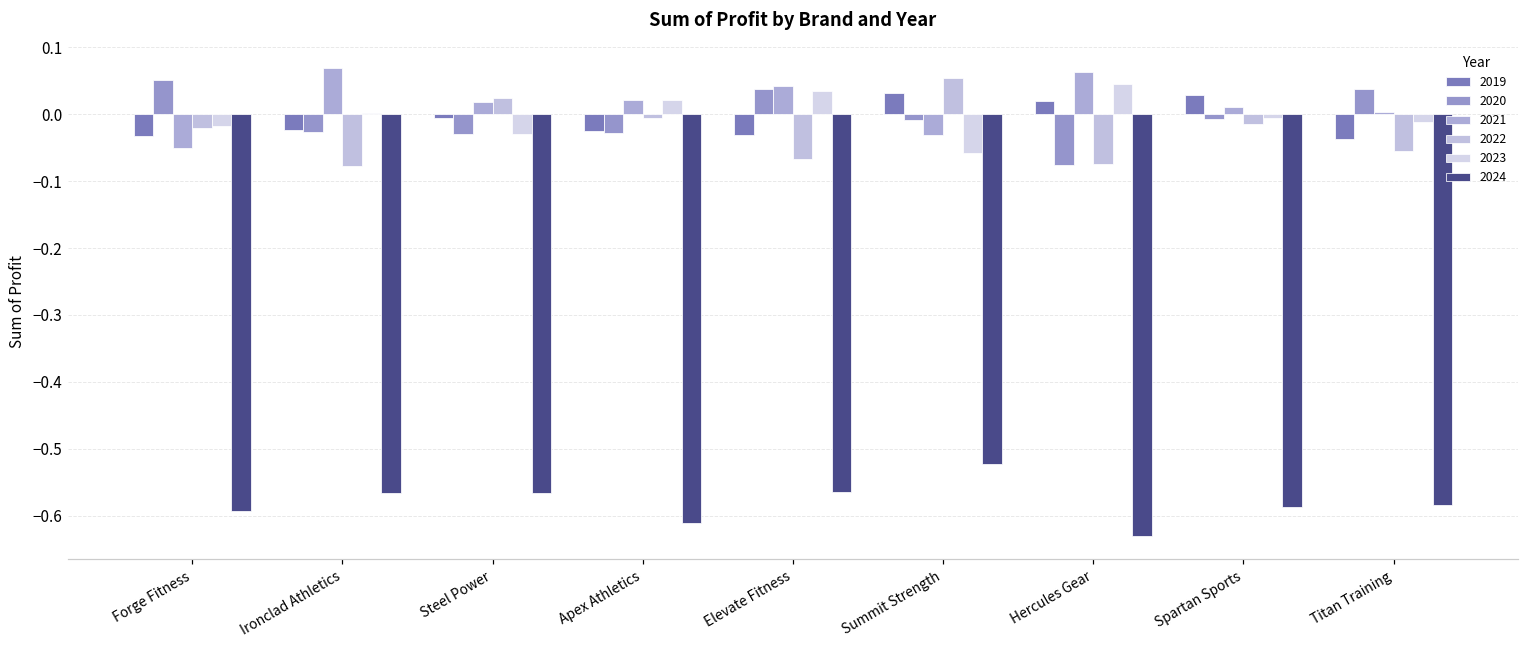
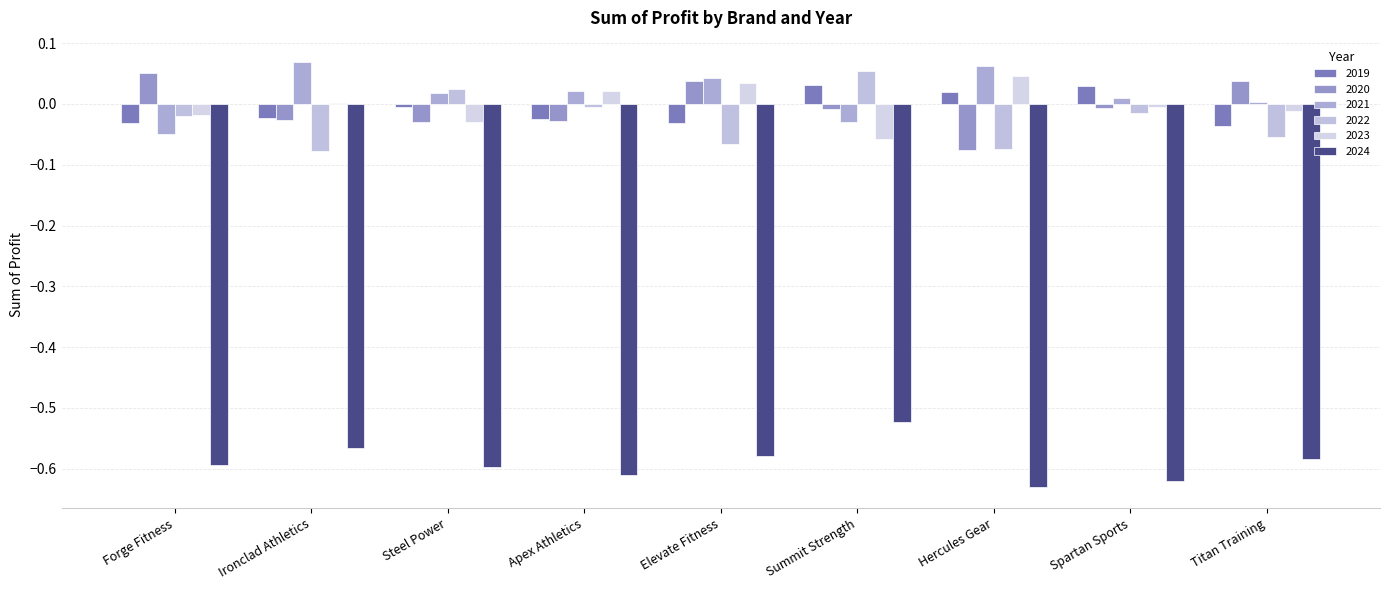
2024, Steel Power: -0.57 -> -0.60
2024, Elevate Fitness: -0.56 -> -0.58
2024, Spartan Sports: -0.59 -> -0.62
